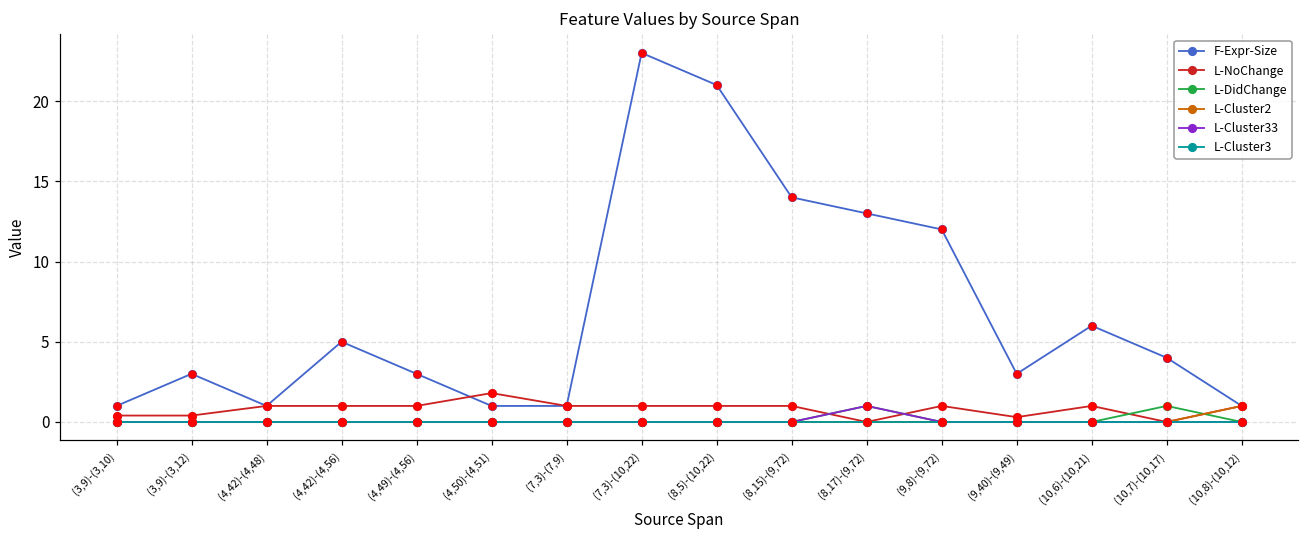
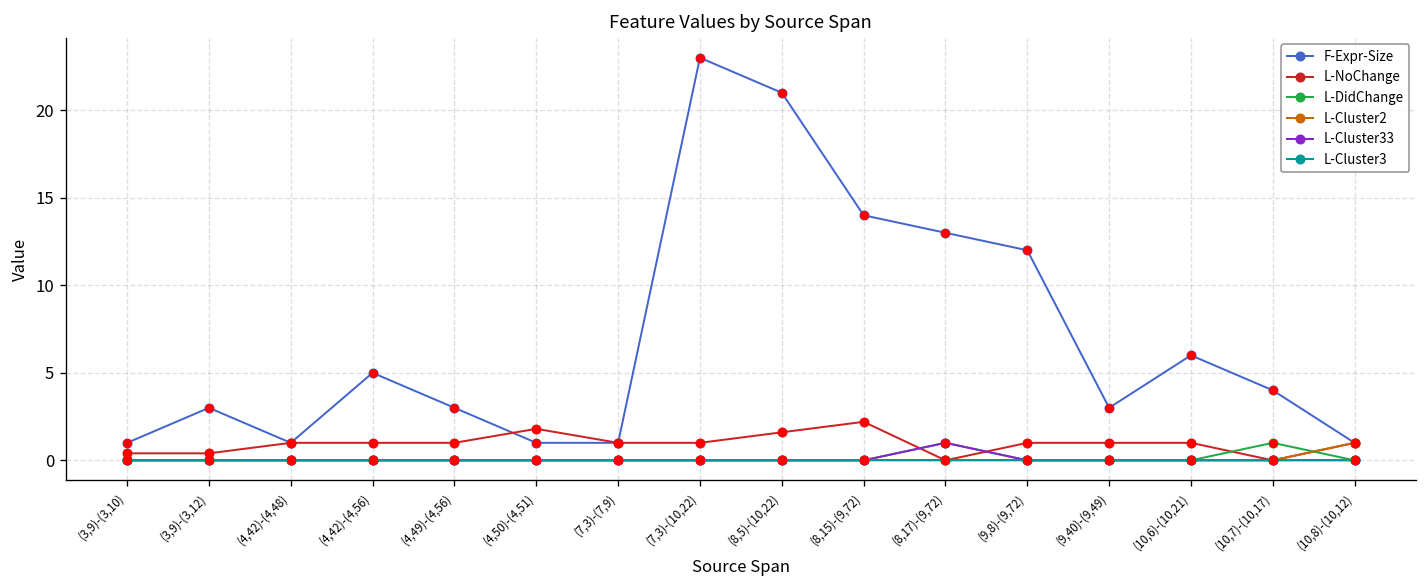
L-NoChange, (8,5)-(10,22): 1.0 -> 1.6
L-NoChange, (8,15)-(9,72): 1.0 -> 2.2
L-NoChange, (9,40)-(9,49): 0.3 -> 1.0
